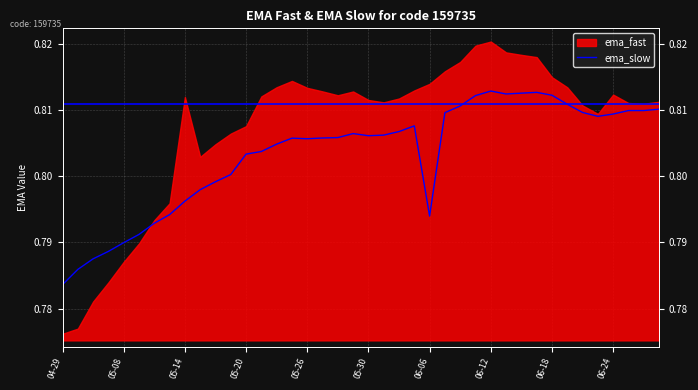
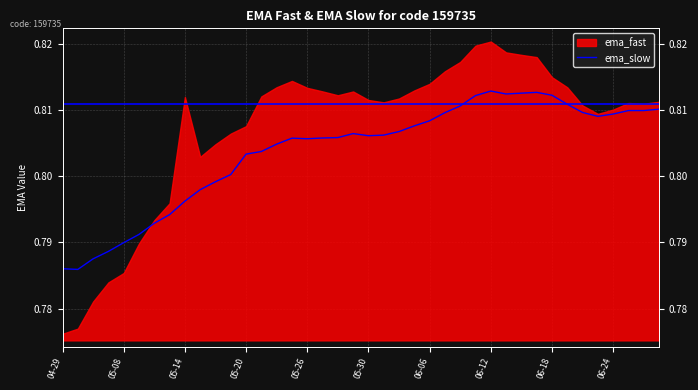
ema_slow, 04-29: 0.784 -> 0.786
ema_fast, 05-08: 0.787 -> 0.785
ema_slow, 06-06: 0.794 -> 0.808
ema_fast, 06-24: 0.812 -> 0.810
